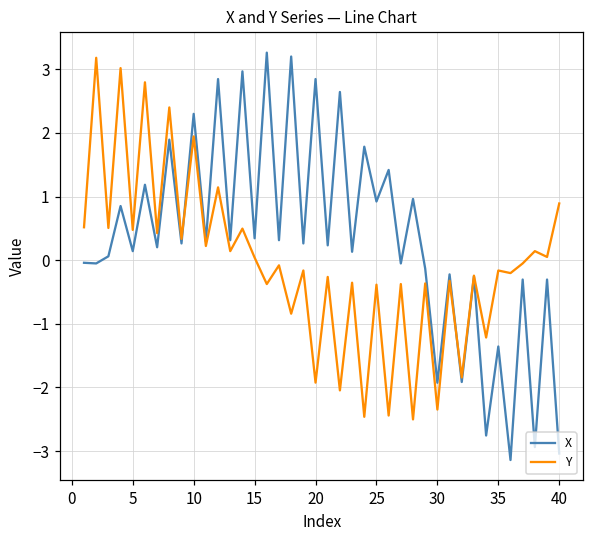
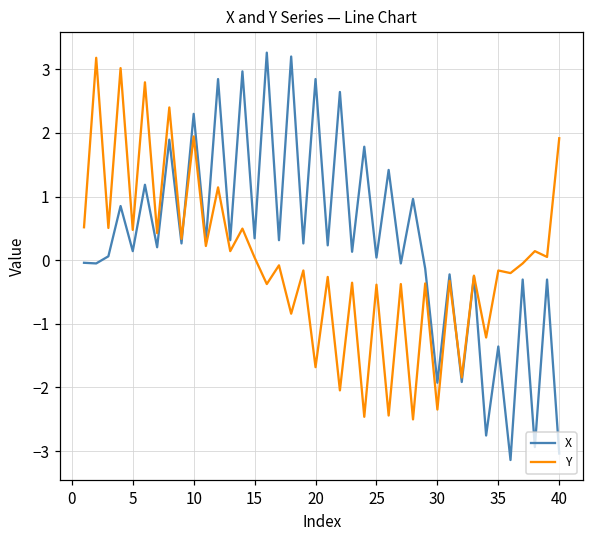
Y, 20: -1.9 -> -1.7
X, 25: 0.9 -> 0.0
Y, 40: 0.9 -> 1.9
